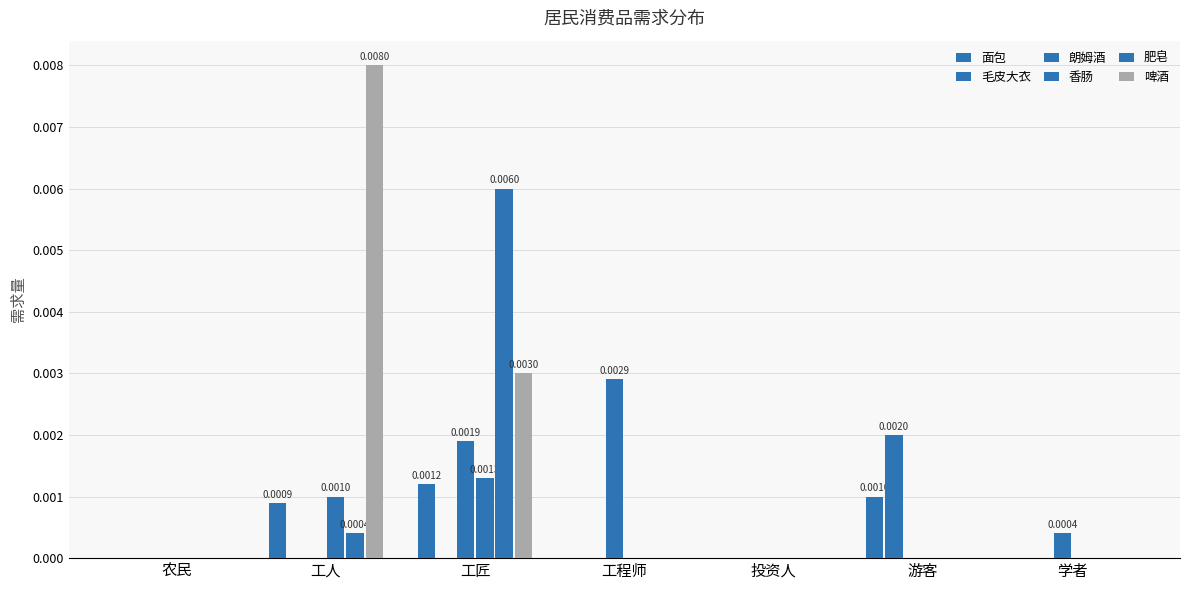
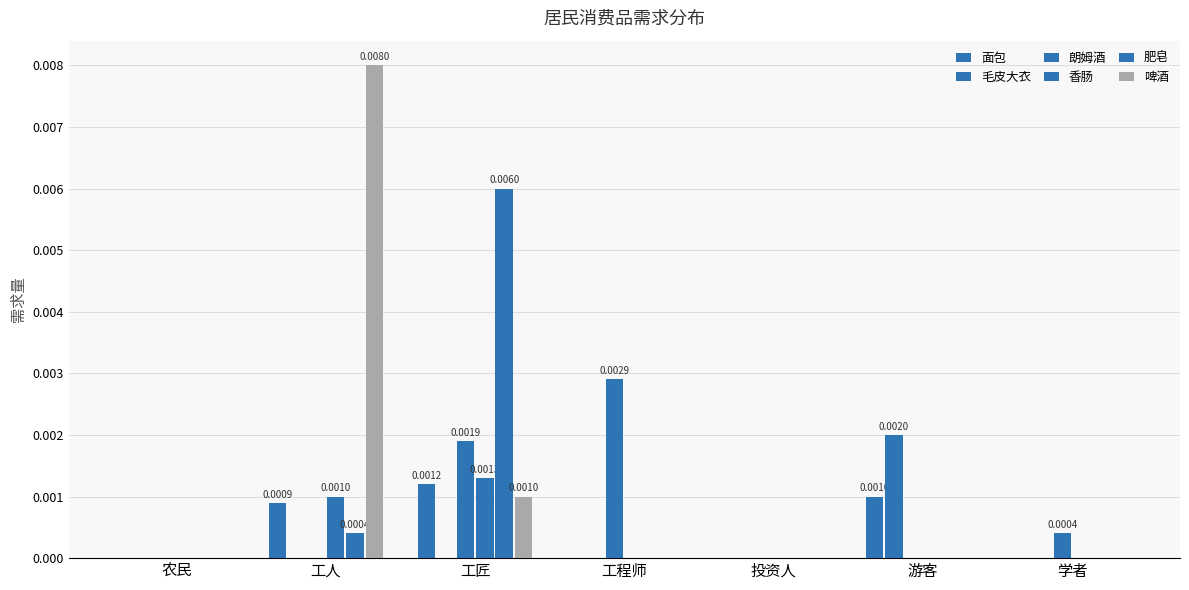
啤酒, 工匠: 0.0030 -> 0.0010
